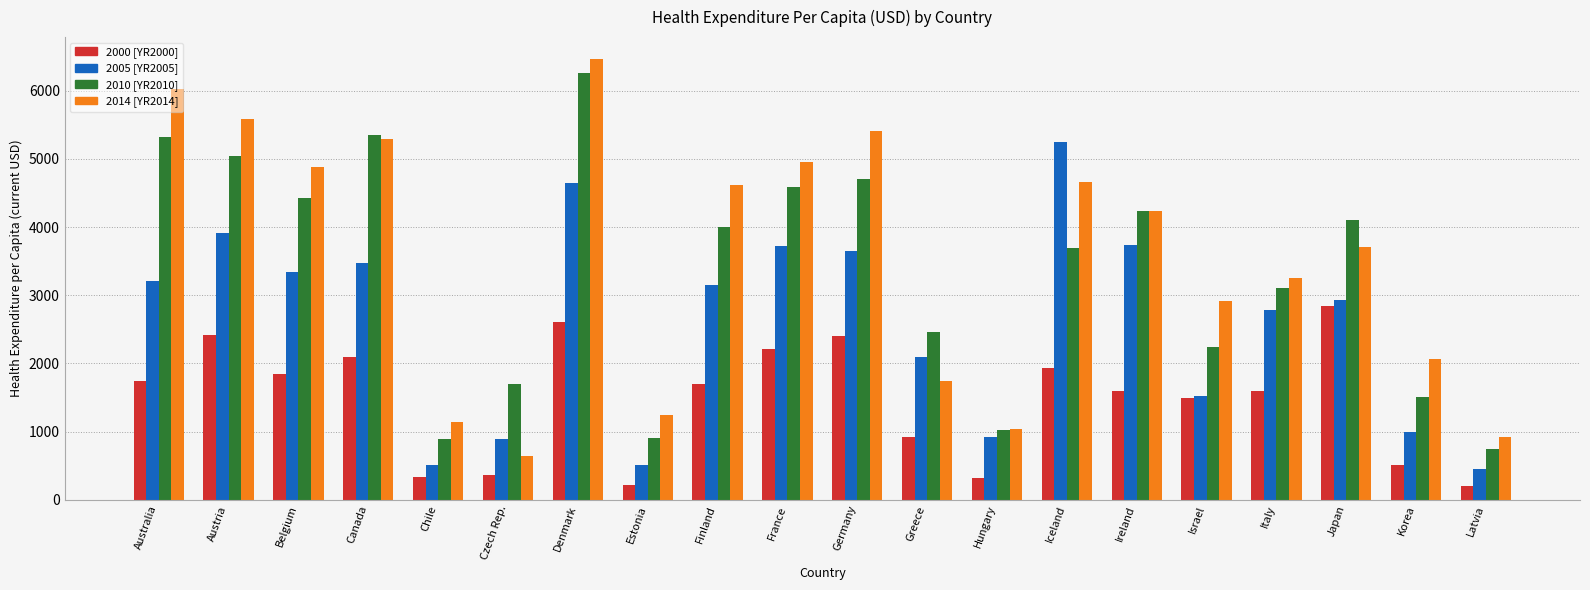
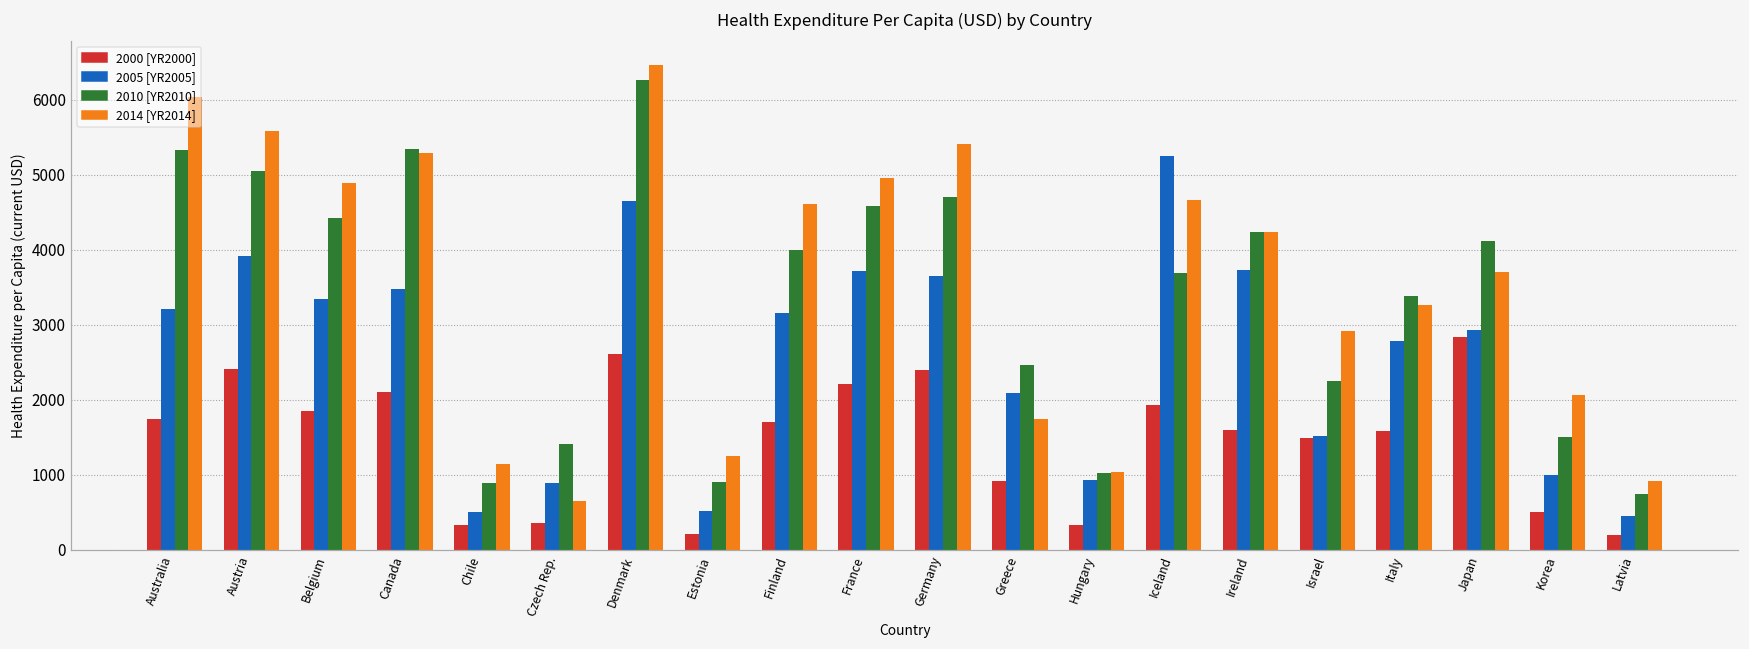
2010 [YR2010], Czech Rep.: 1700 -> 1400
2010 [YR2010], Italy: 3100 -> 3400
